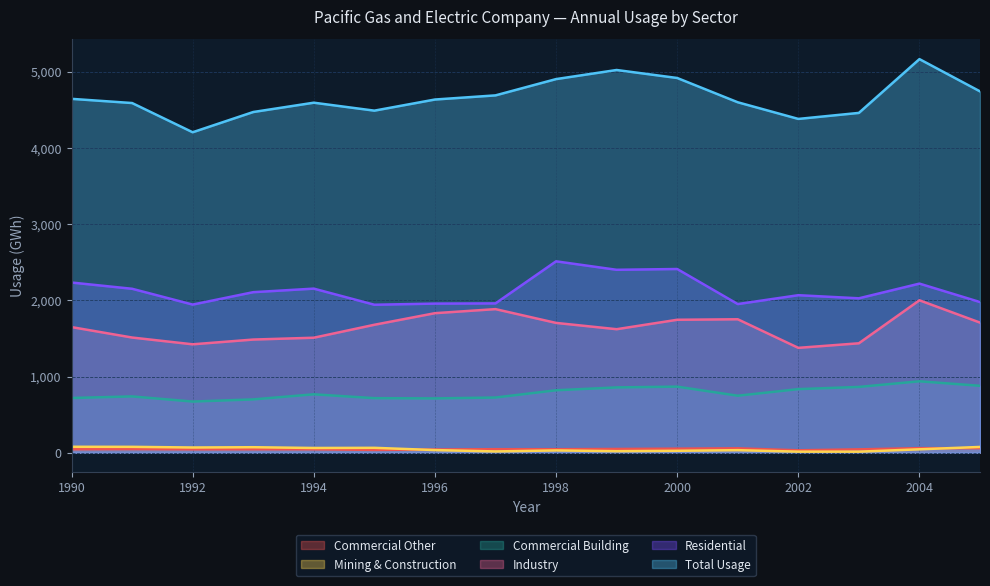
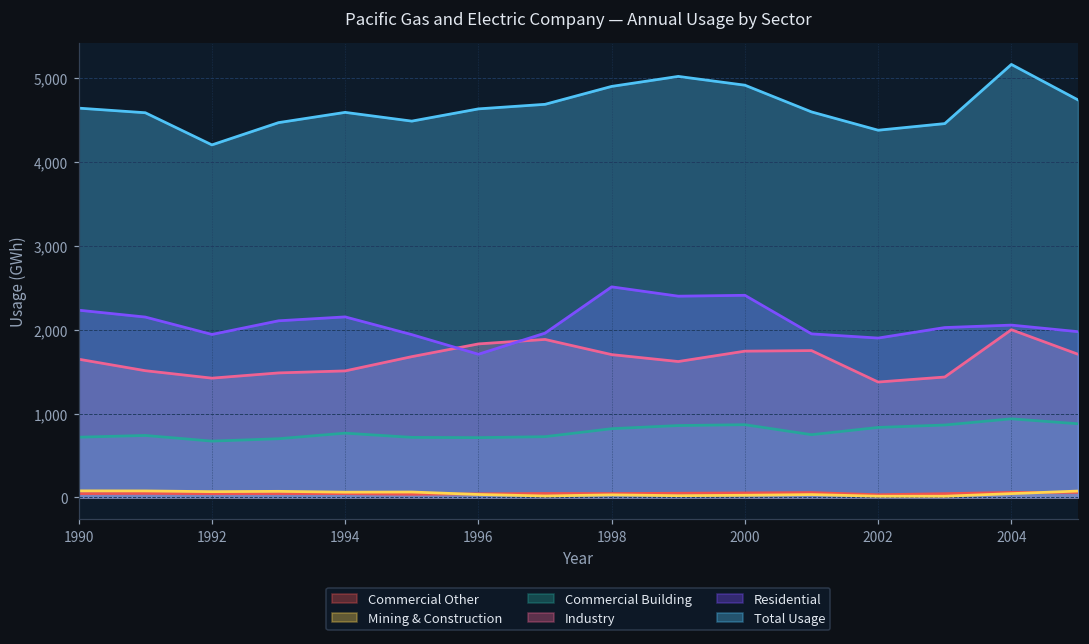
Residential, 1996: 2,000 -> 1,700
Residential, 2002: 2,100 -> 1,900
Residential, 2004: 2,200 -> 2,100
